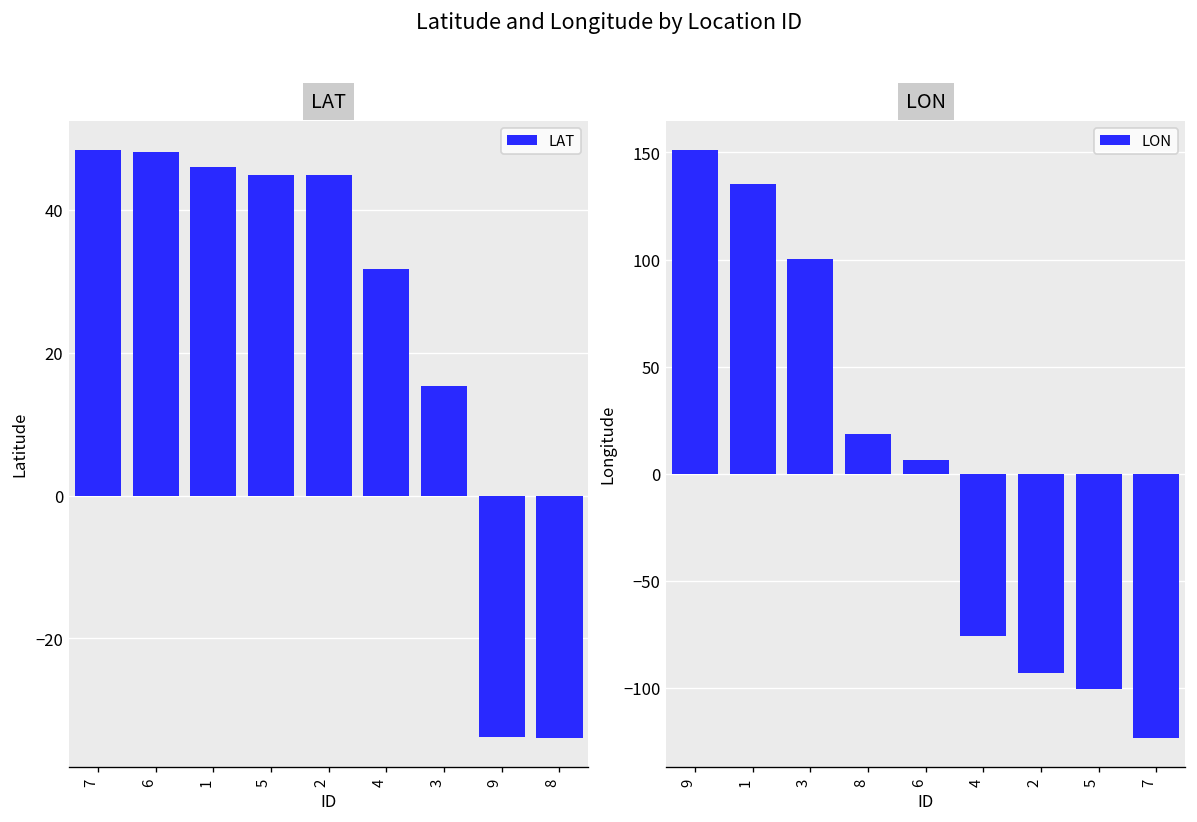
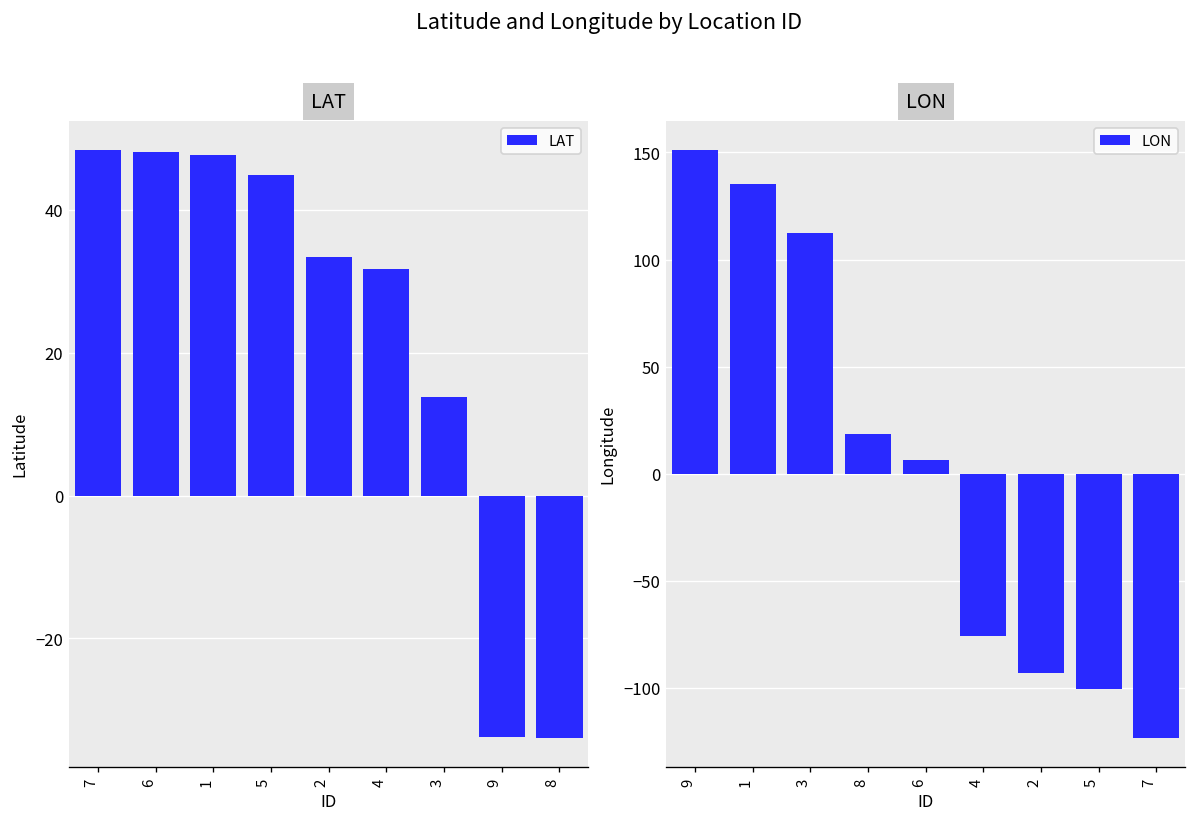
LAT, 1: 46 -> 48
LAT, 2: 45 -> 33
LAT, 3: 15 -> 14
LON, 3: 100 -> 112
